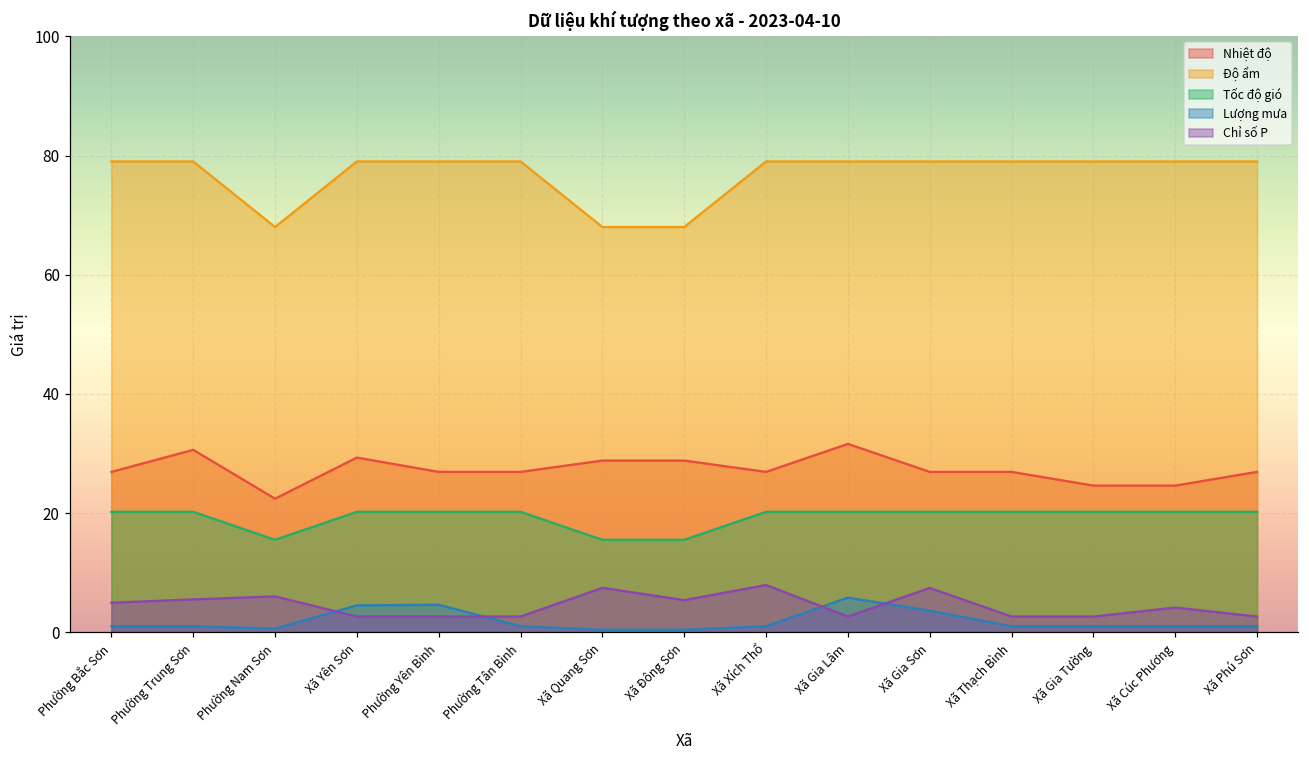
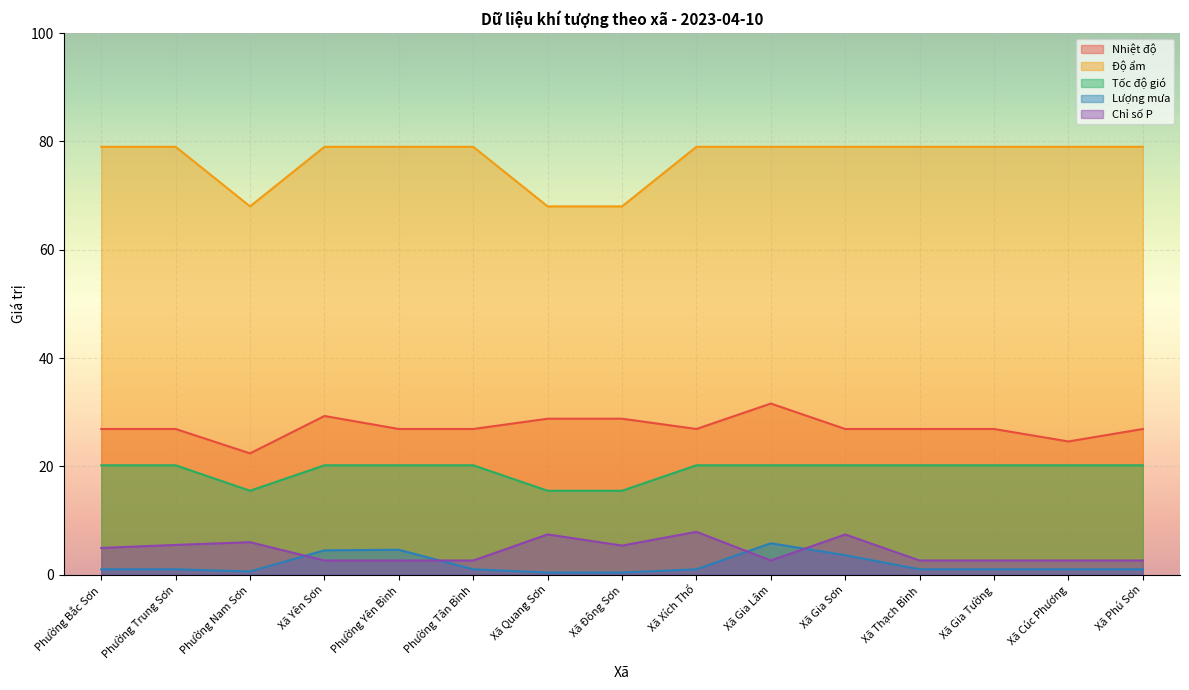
Nhiệt độ, Phường Trung Sơn: 31 -> 27
Nhiệt độ, Xã Gia Tường: 25 -> 27
Chỉ số P, Xã Cúc Phương: 4 -> 3
